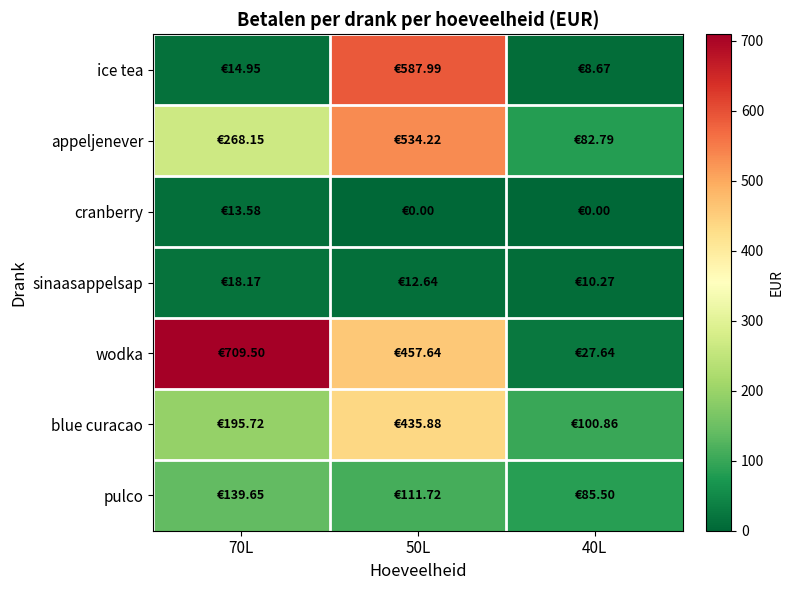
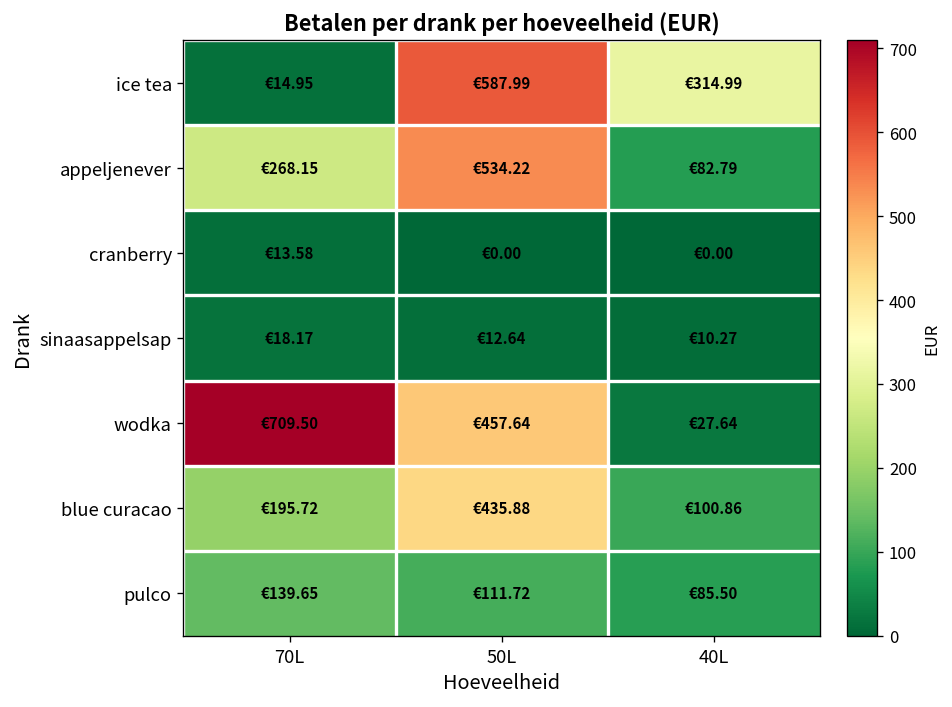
ice tea, 40L: €8.67 -> €314.99
